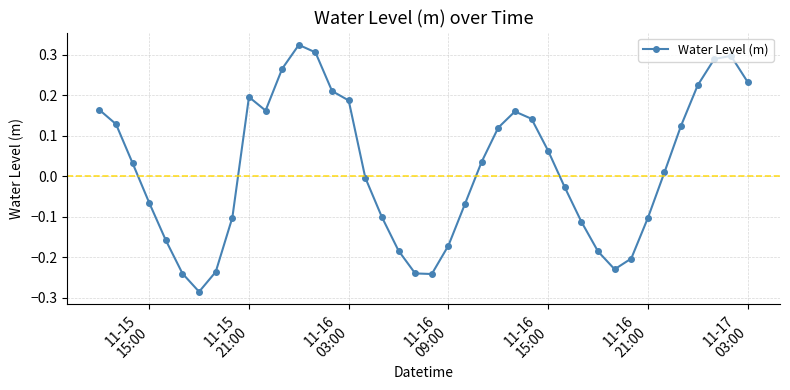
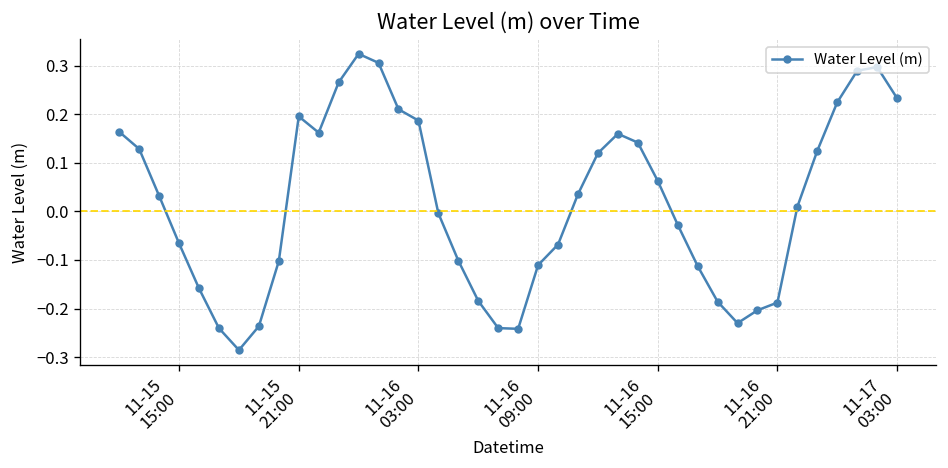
11-16 09:00: -0.17 -> -0.11
11-16 21:00: -0.10 -> -0.19
